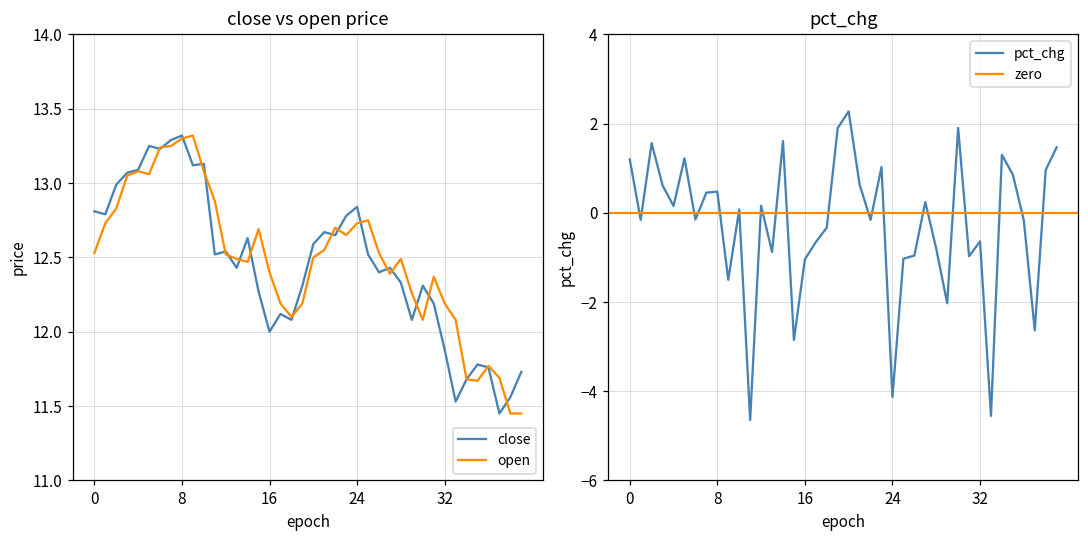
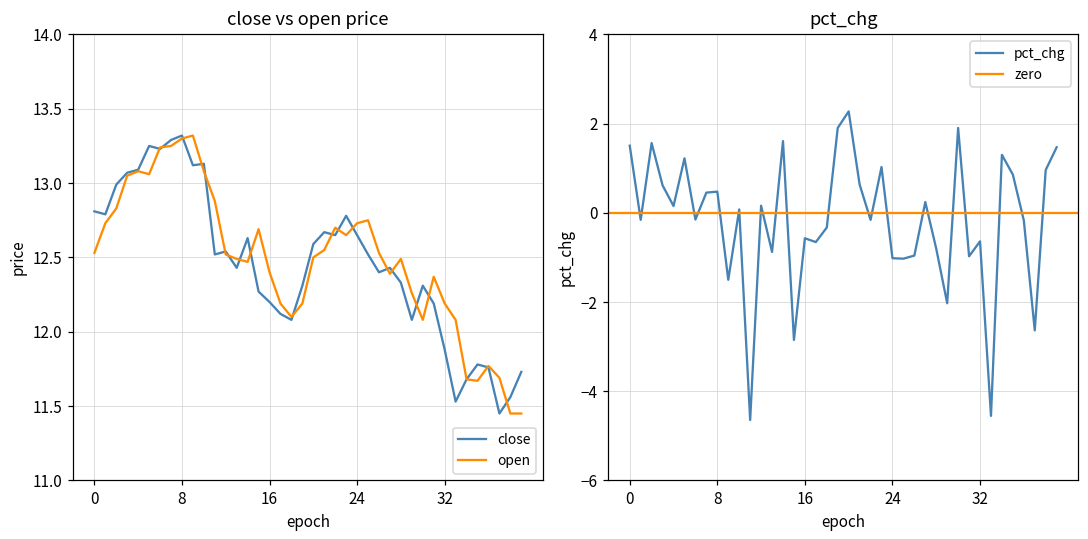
close vs open price, close, 16: 12.0 -> 12.2
close vs open price, close, 24: 12.84 -> 12.65
pct_chg, 0: 1.2 -> 1.5
pct_chg, 16: -1.0 -> -0.6
pct_chg, 24: -4.1 -> -1.0
